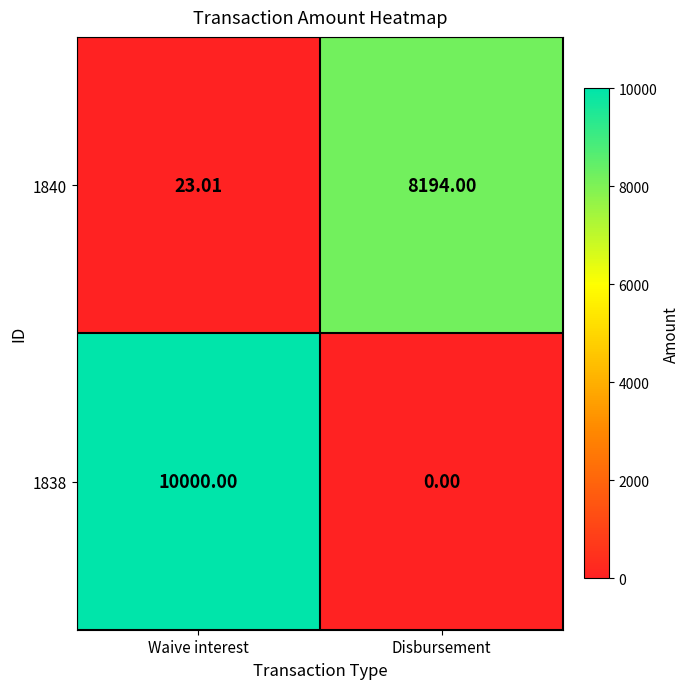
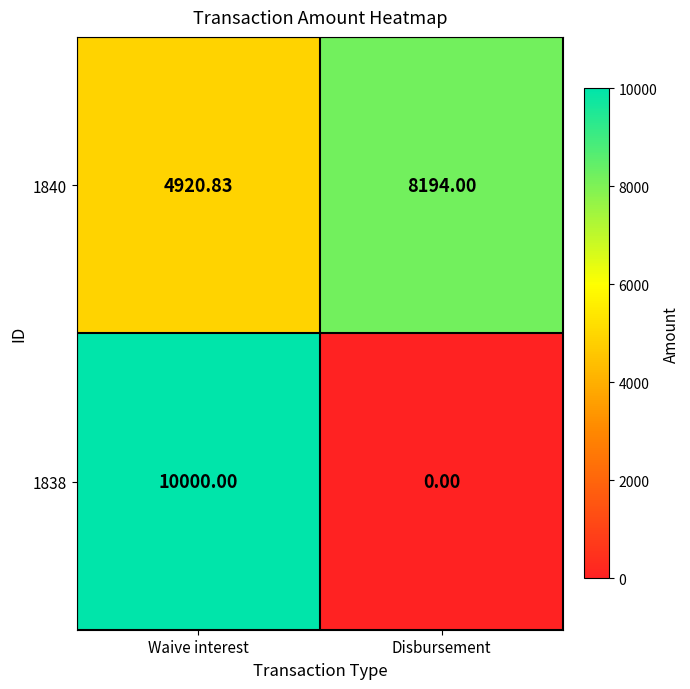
1840, Waive interest: 23.01 -> 4920.83
